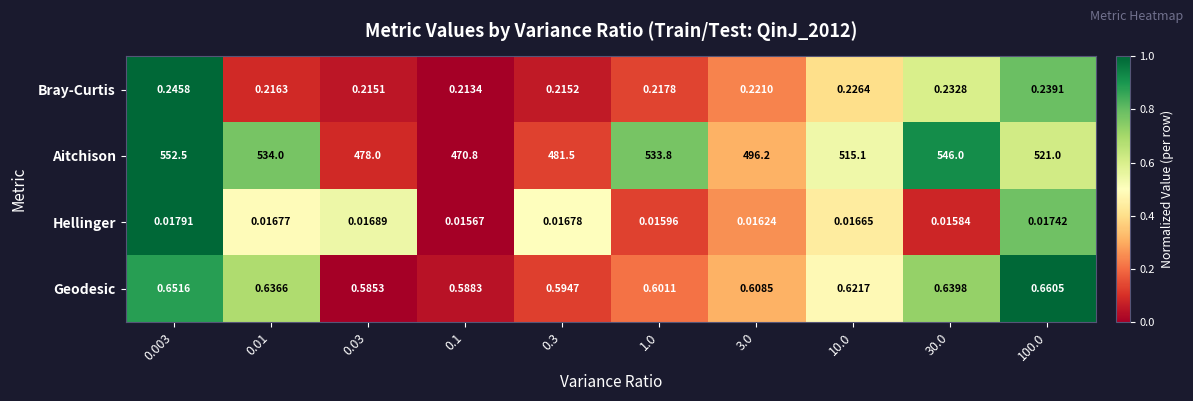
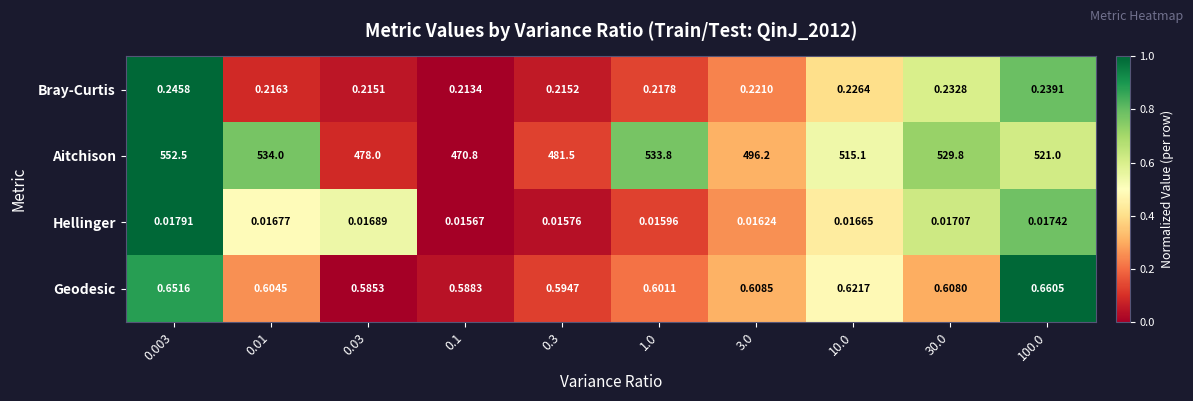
Aitchison, 30.0: 546.0 -> 529.8
Hellinger, 0.3: 0.01678 -> 0.01576
Hellinger, 30.0: 0.01584 -> 0.01707
Geodesic, 0.01: 0.6366 -> 0.6045
Geodesic, 30.0: 0.6398 -> 0.6080
